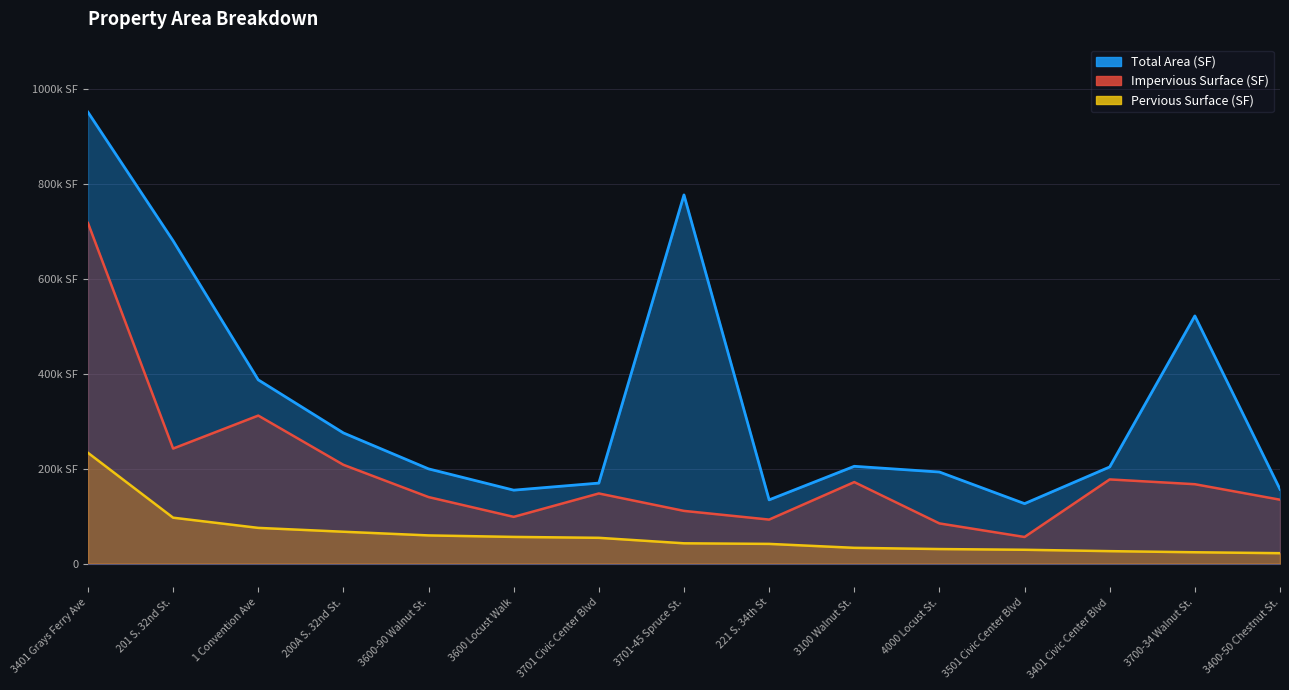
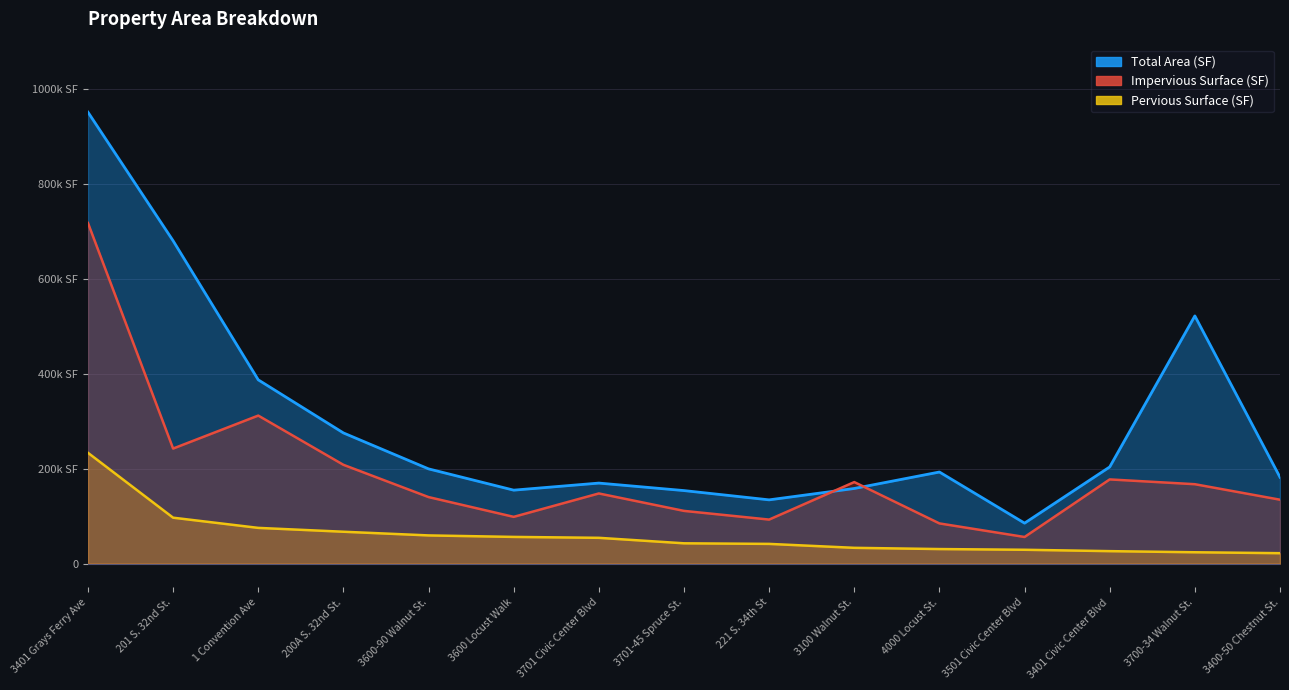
Total Area (SF), 3701-45 Spruce St.: 780k SF -> 150k SF
Total Area (SF), 3100 Walnut St.: 200k SF -> 160k SF
Total Area (SF), 3501 Civic Center Blvd: 130k SF -> 90k SF
Total Area (SF), 3400-50 Chestnut St.: 160k SF -> 180k SF
